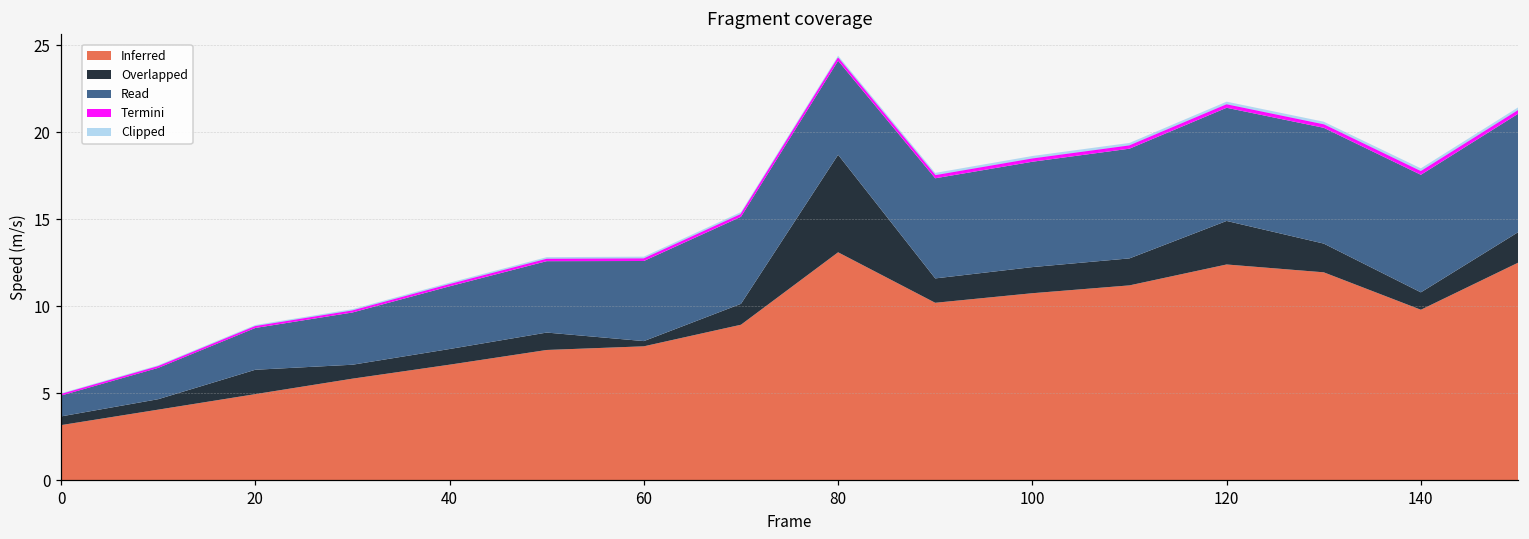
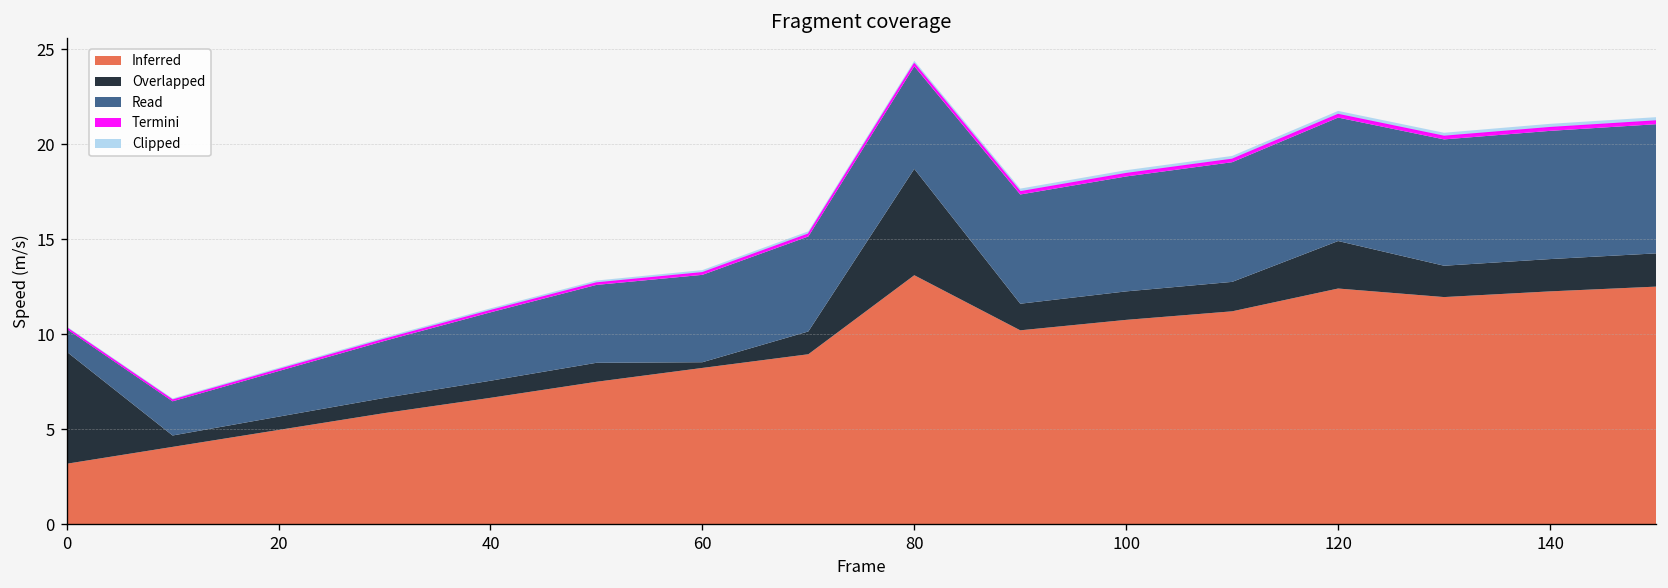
Overlapped, 0: 0.5 -> 5.9
Overlapped, 20: 1.4 -> 0.7
Inferred, 60: 7.7 -> 8.2
Inferred, 140: 9.8 -> 12.3
Overlapped, 140: 1.0 -> 1.7
